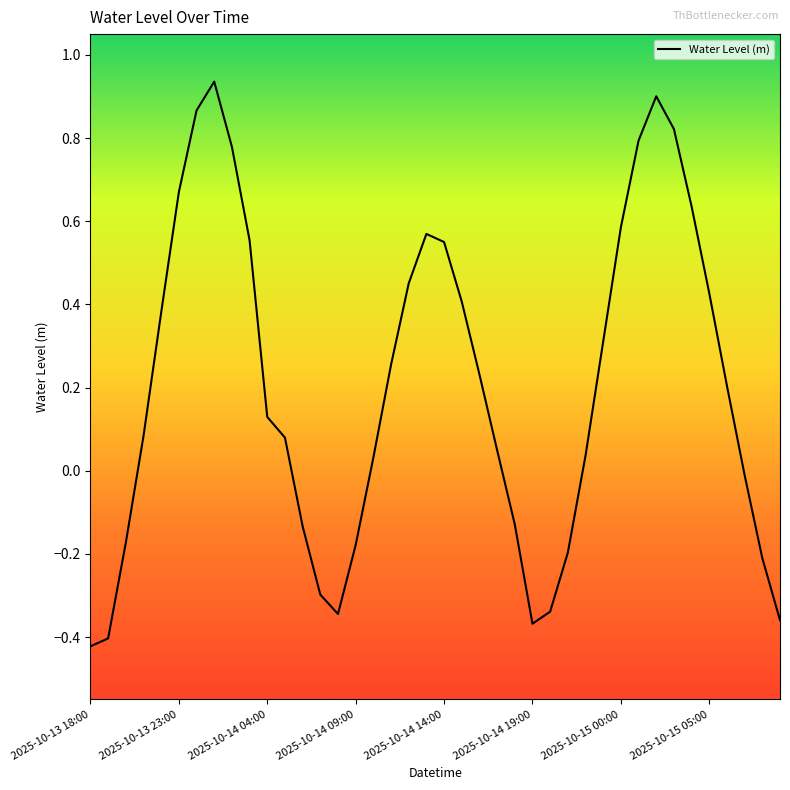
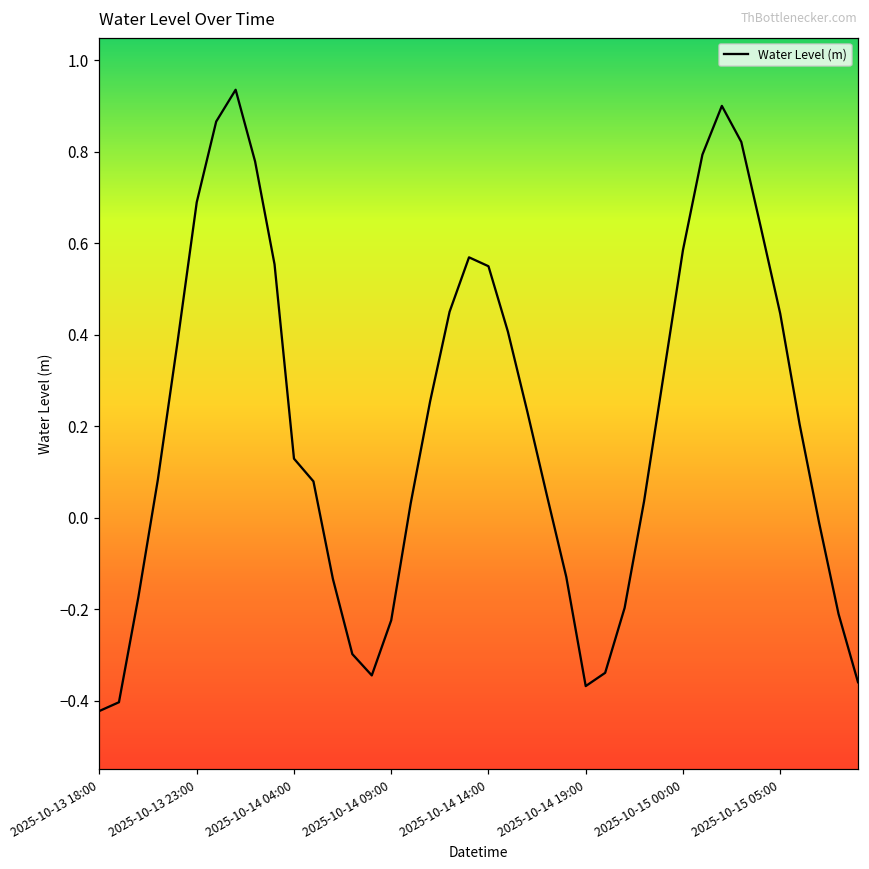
2025-10-13 23:00: 0.67 -> 0.69
2025-10-14 09:00: -0.18 -> -0.22
2025-10-15 05:00: 0.43 -> 0.45
